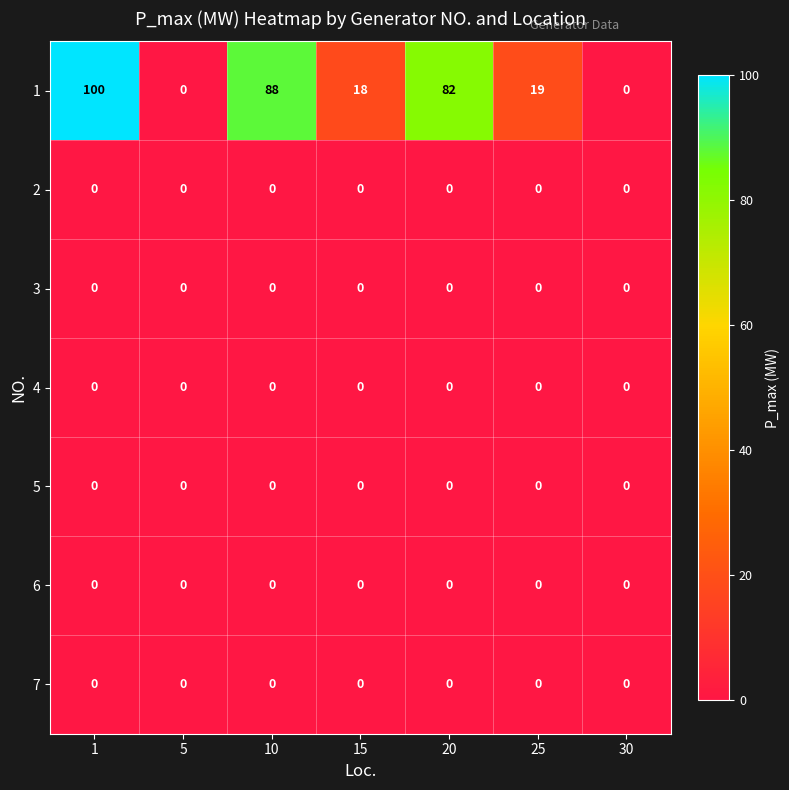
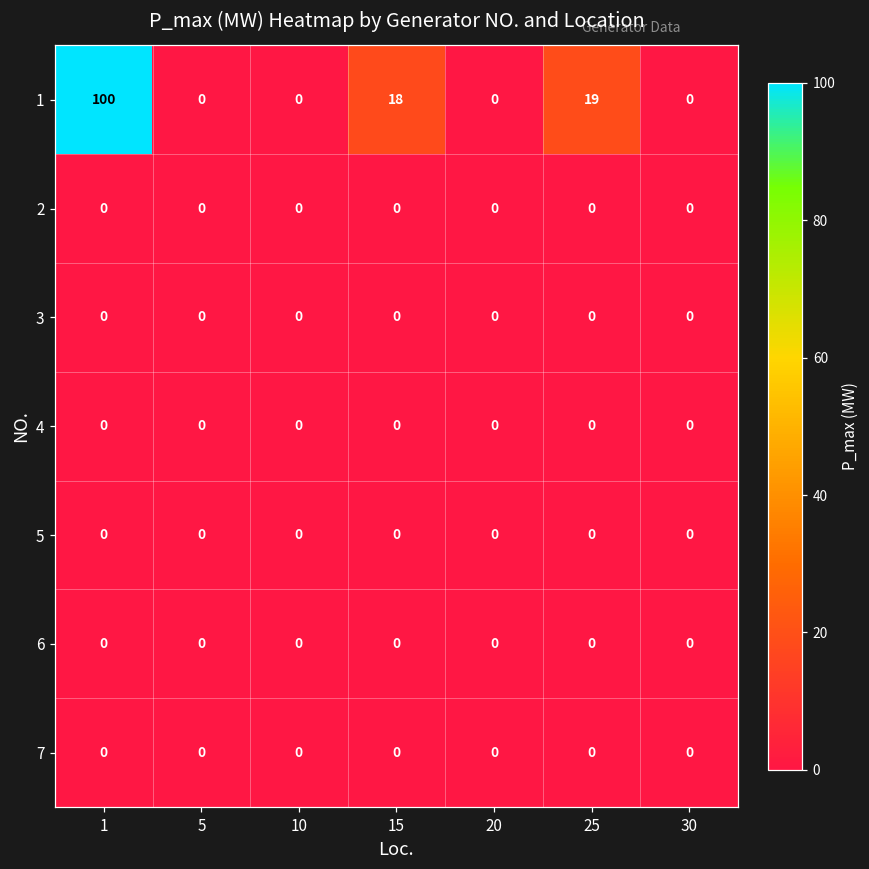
1, 10: 88 -> 0
1, 20: 82 -> 0
